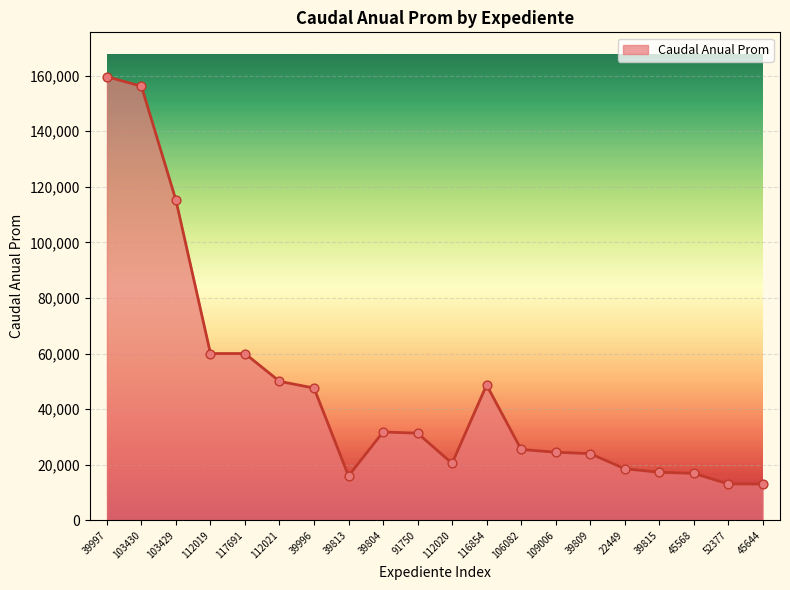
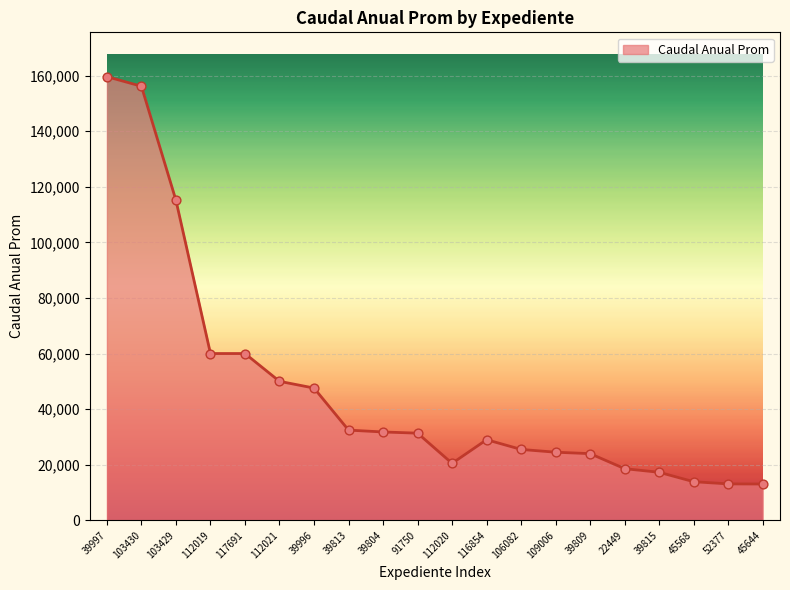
39813: 16,000 -> 32,000
116854: 49,000 -> 29,000
45568: 17,000 -> 14,000
